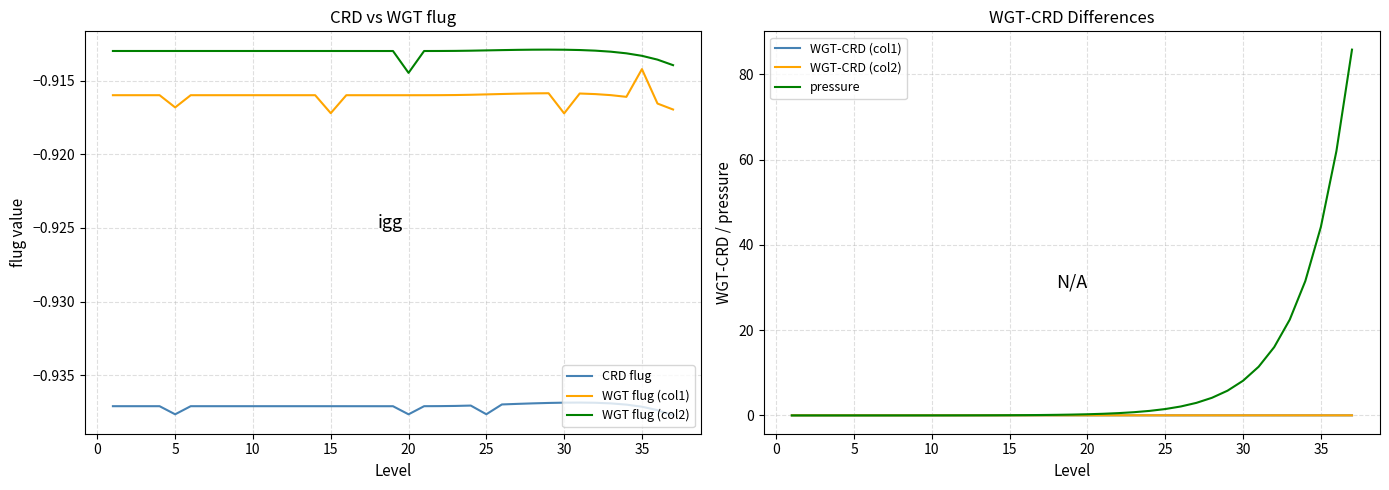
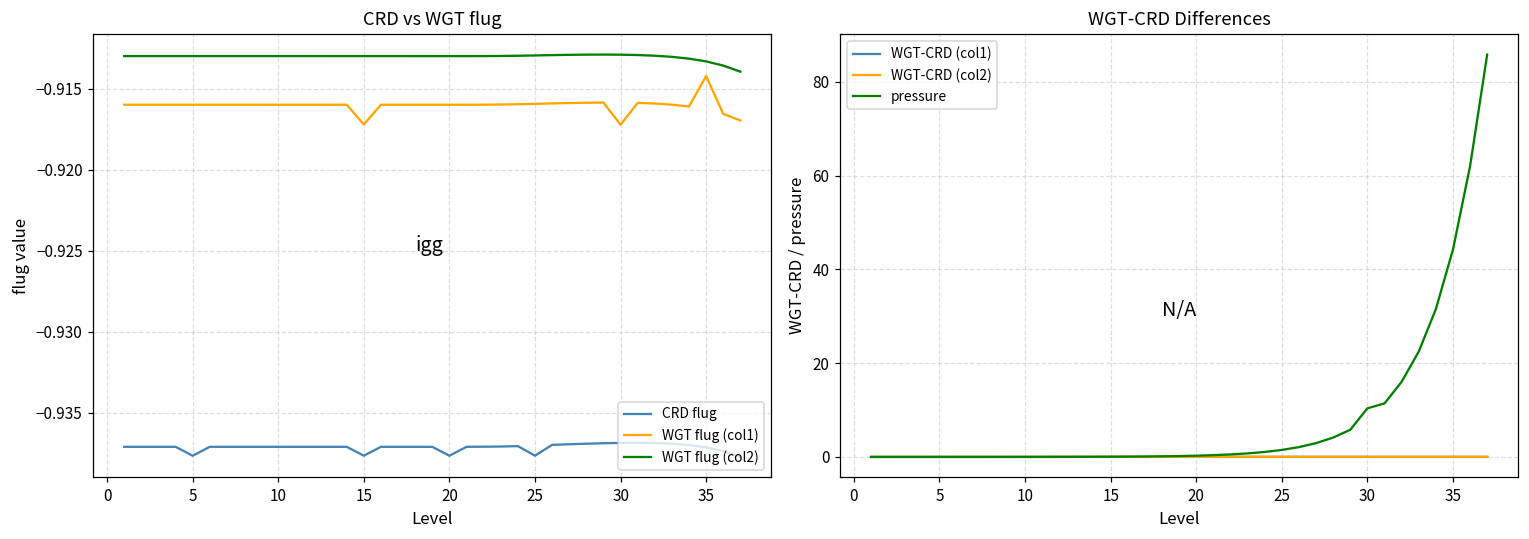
CRD vs WGT flug, WGT flug (col1), 5: -0.9168 -> -0.9160
CRD vs WGT flug, CRD flug, 15: -0.9371 -> -0.9376
CRD vs WGT flug, WGT flug (col2), 20: -0.9145 -> -0.9130
WGT-CRD Differences, pressure, 30: 8 -> 10
